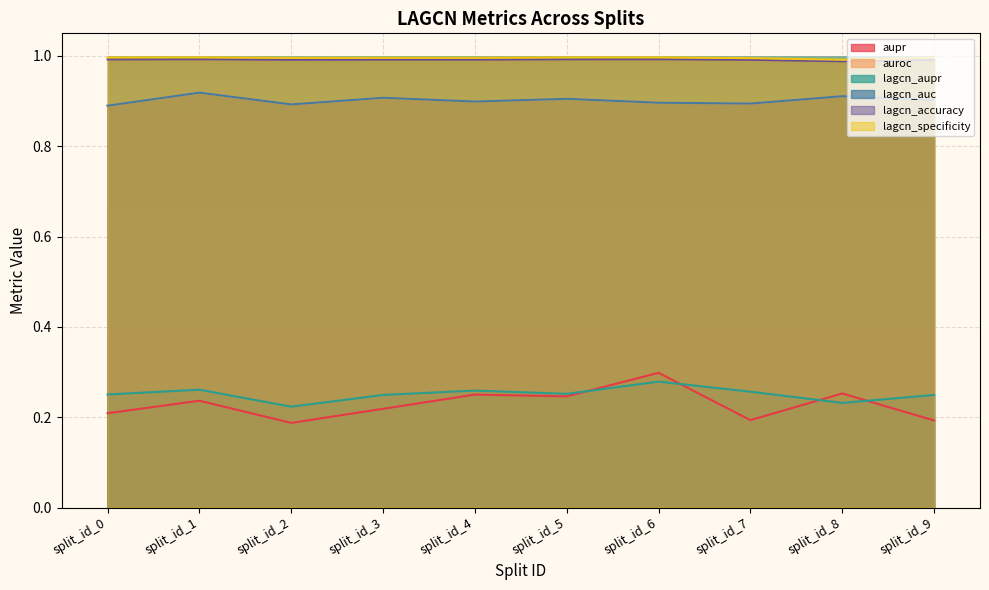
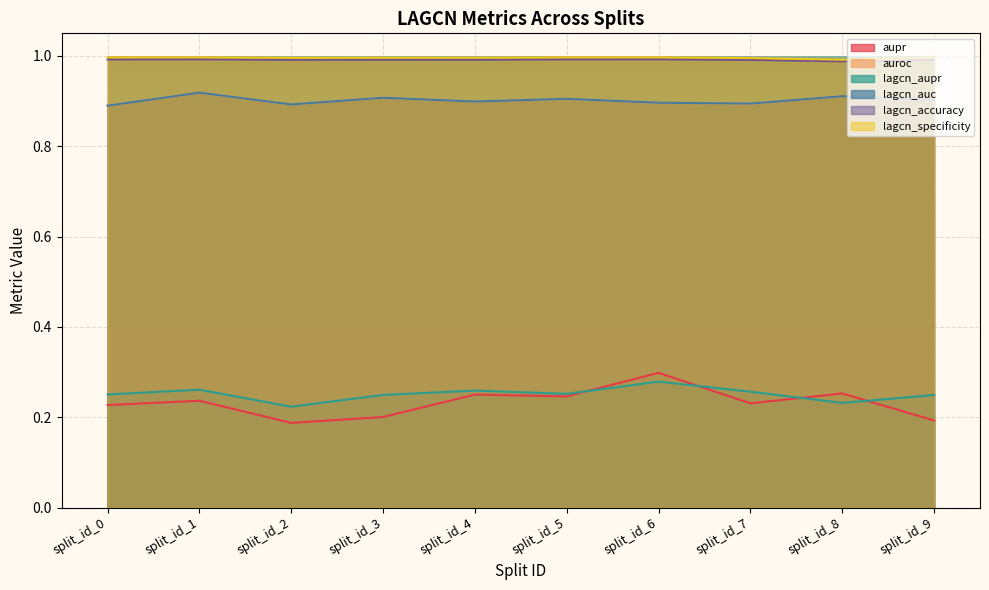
aupr, split_id_0: 0.21 -> 0.23
aupr, split_id_3: 0.22 -> 0.20
aupr, split_id_7: 0.19 -> 0.23
